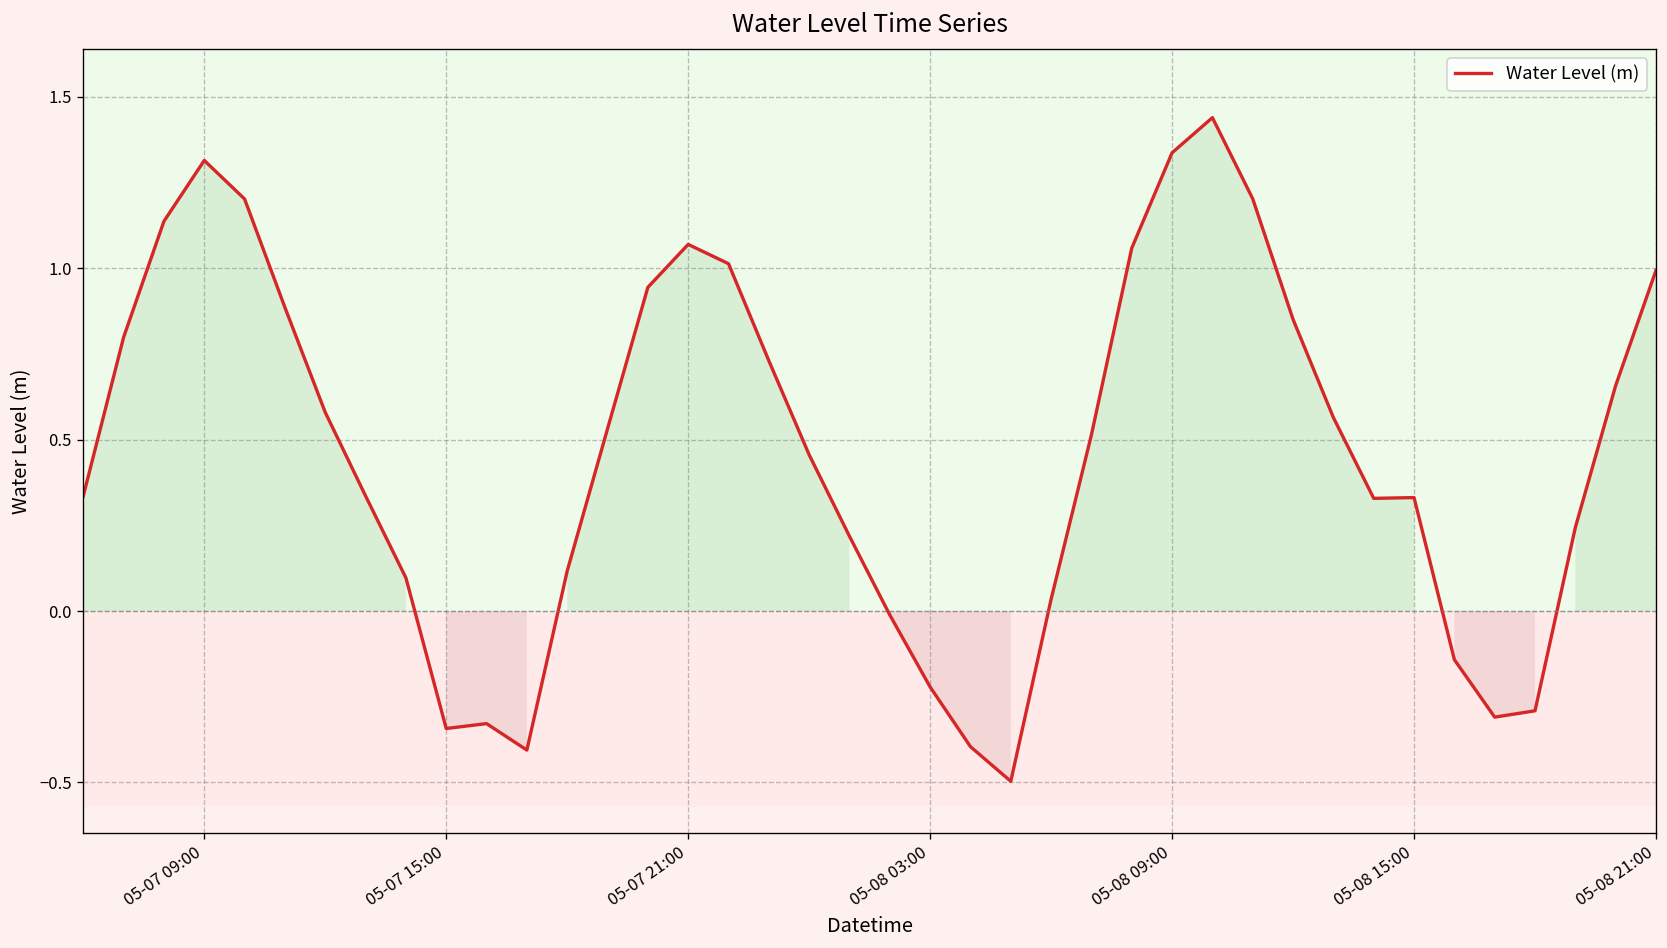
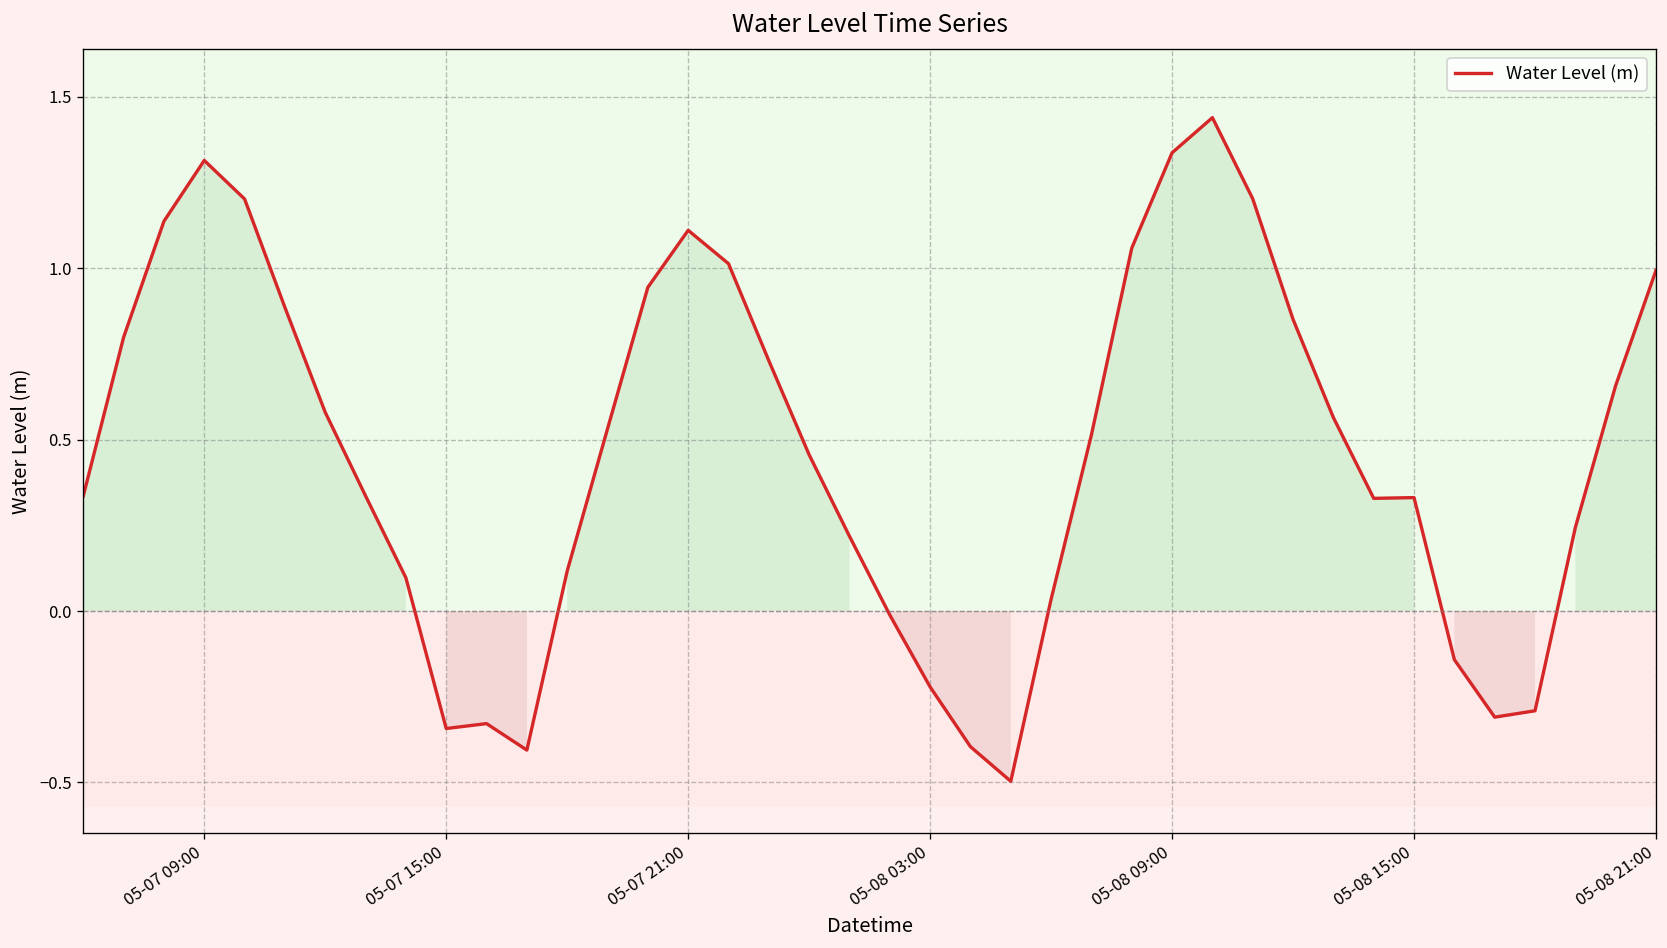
05-07 21:00: 1.07 -> 1.11
